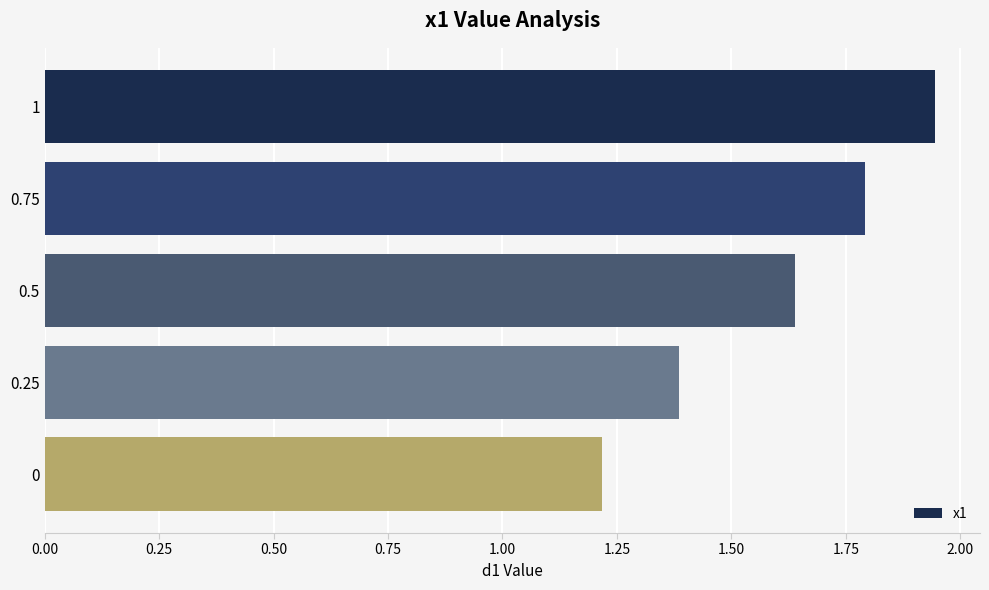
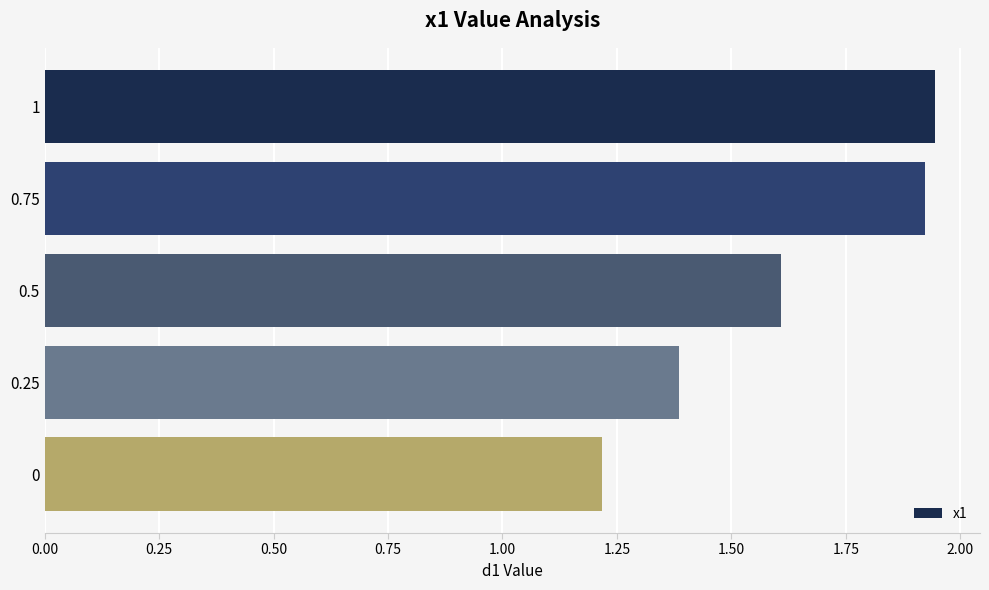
0.75: 1.79 -> 1.92
0.5: 1.64 -> 1.61
